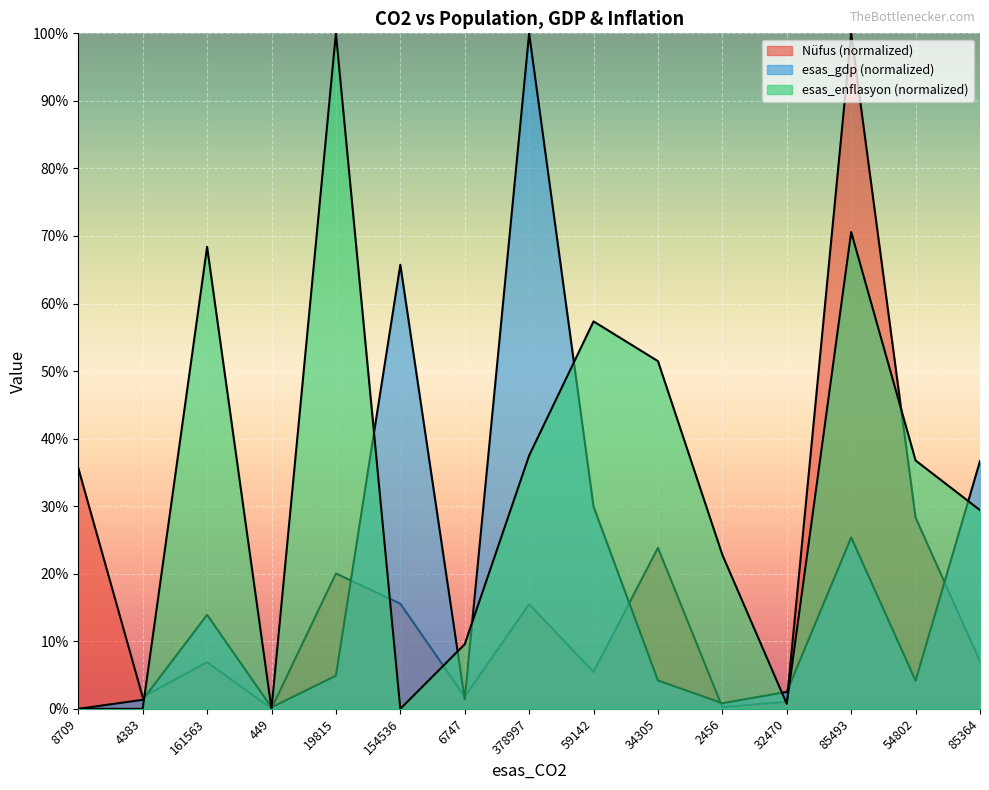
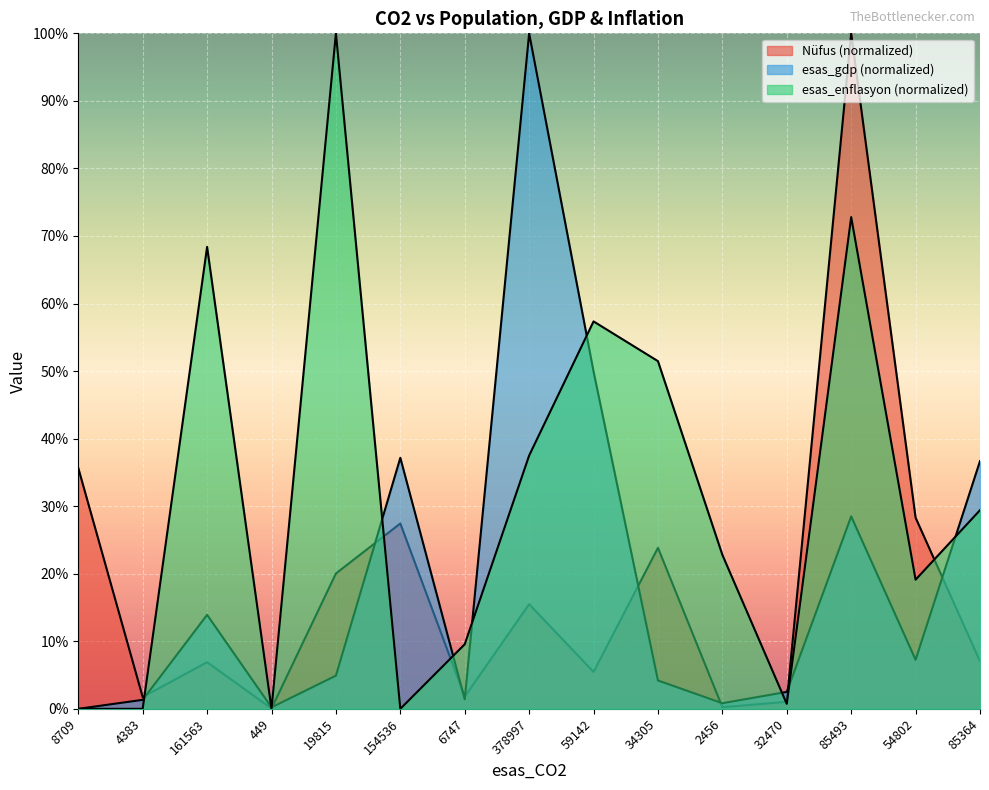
Nüfus (normalized), 154536: 16% -> 27%
esas_gdp (normalized), 154536: 66% -> 37%
esas_gdp (normalized), 59142: 30% -> 50%
esas_gdp (normalized), 85493: 25% -> 28%
esas_enflasyon (normalized), 85493: 71% -> 73%
esas_gdp (normalized), 54802: 4% -> 7%
esas_enflasyon (normalized), 54802: 37% -> 19%
